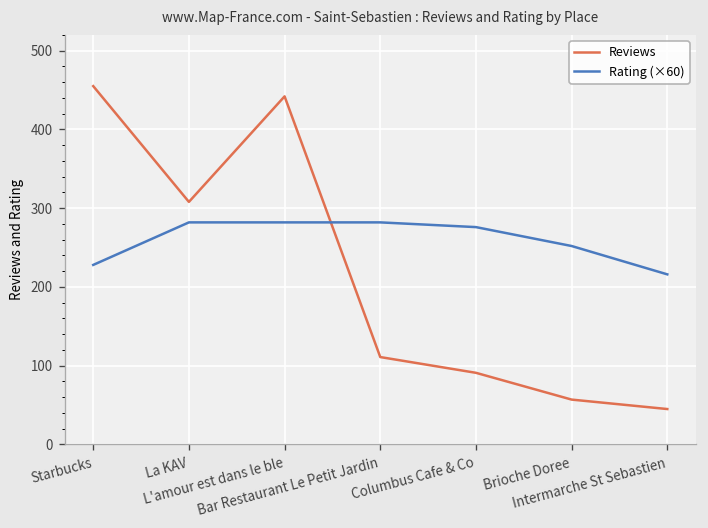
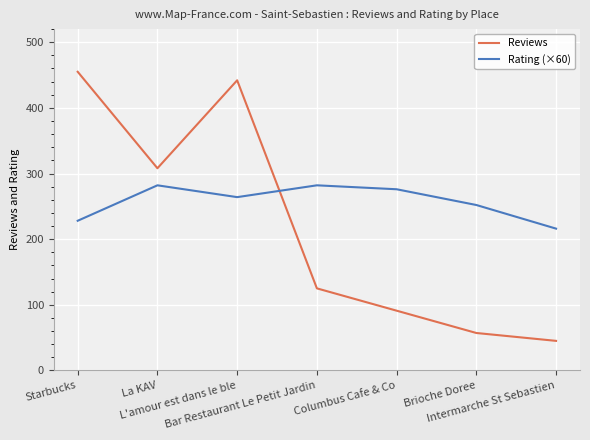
Rating (×60), L'amour est dans le ble: 280 -> 260
Reviews, Bar Restaurant Le Petit Jardin: 110 -> 130
